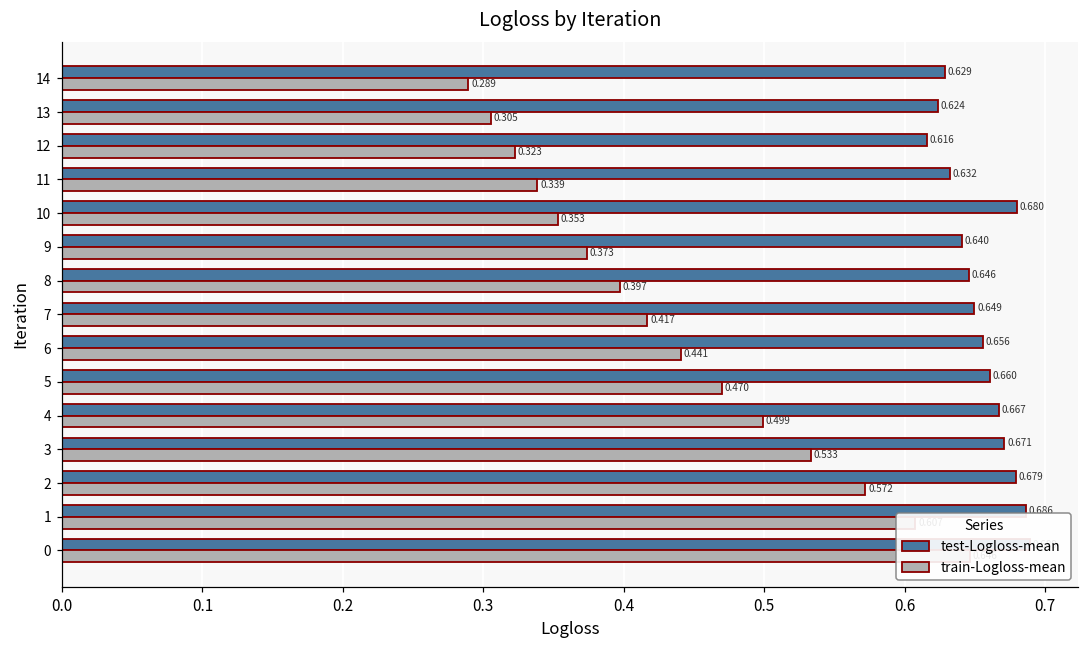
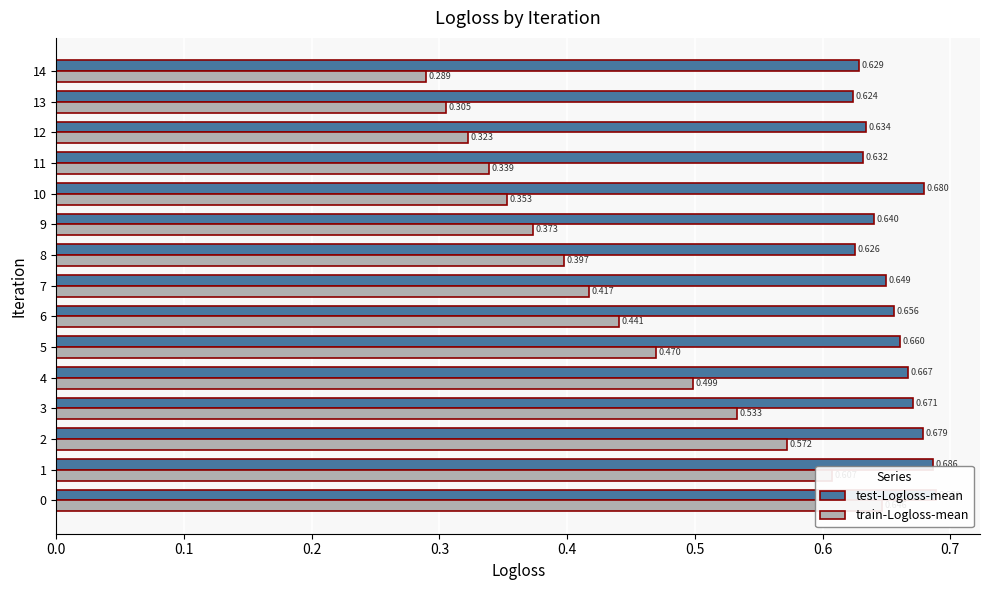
test-Logloss-mean, 12: 0.616 -> 0.634
test-Logloss-mean, 8: 0.646 -> 0.626
